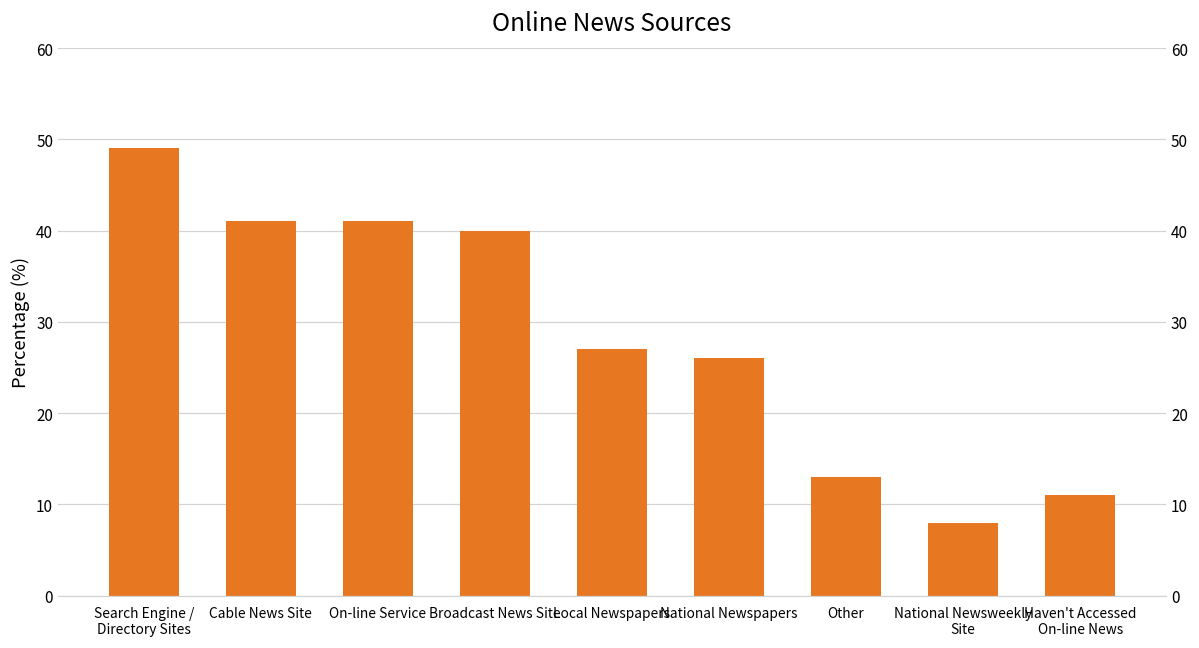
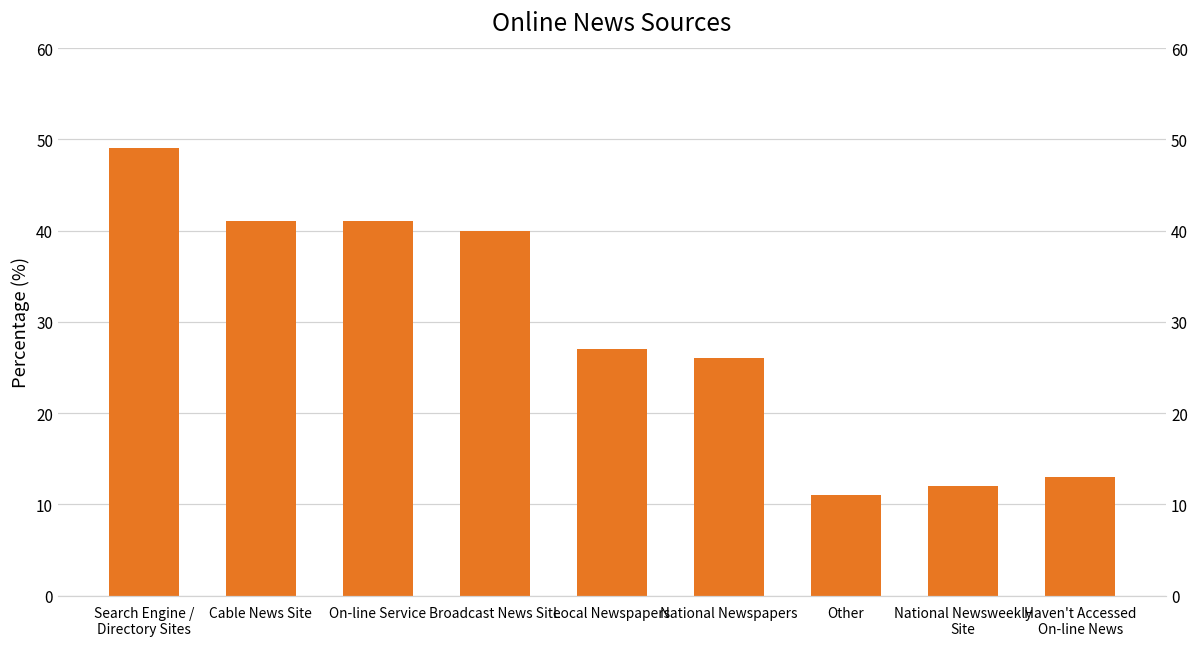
Other: 13 -> 11
National Newsweekly Site: 8 -> 12
Haven't Accessed On-line News: 11 -> 13
